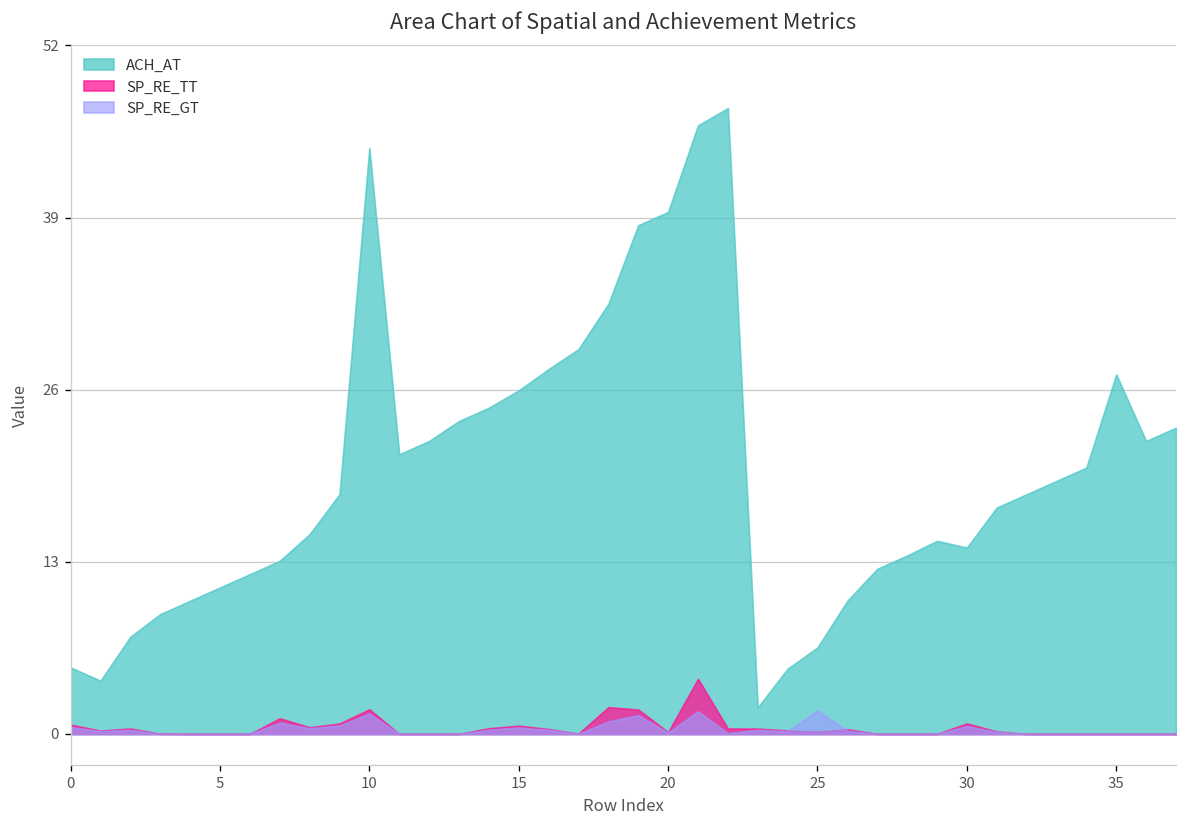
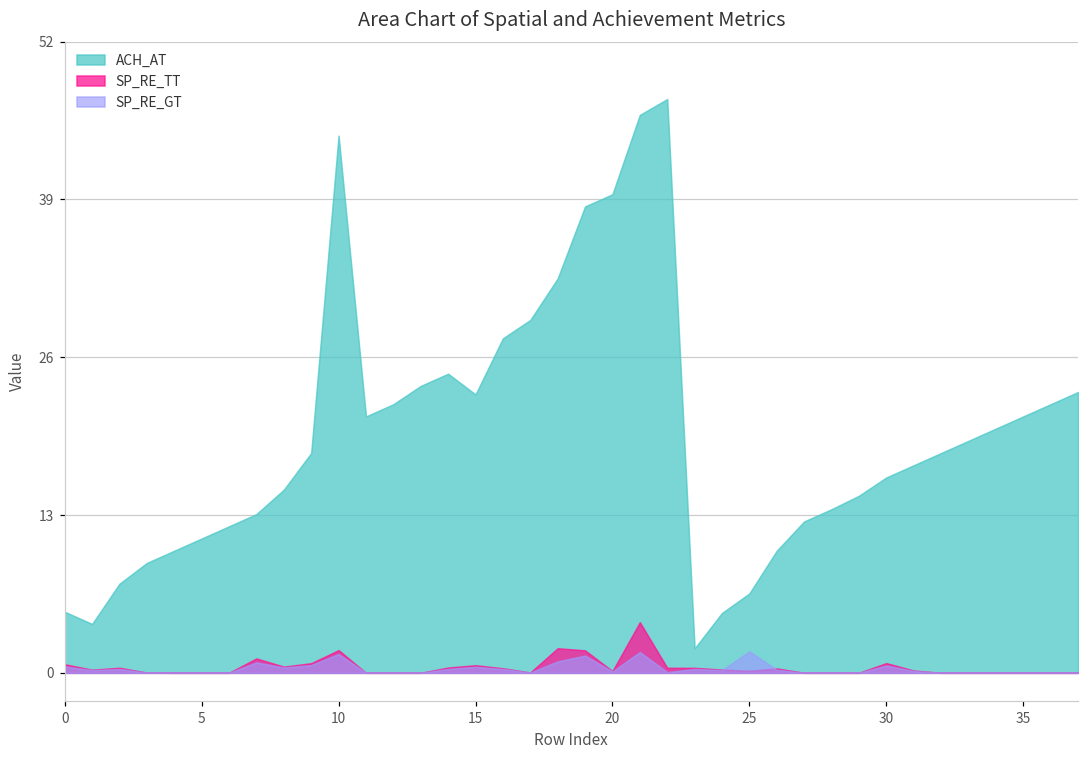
ACH_AT, 15: 25.8 -> 22.8
ACH_AT, 30: 14 -> 16
ACH_AT, 35: 27 -> 21
